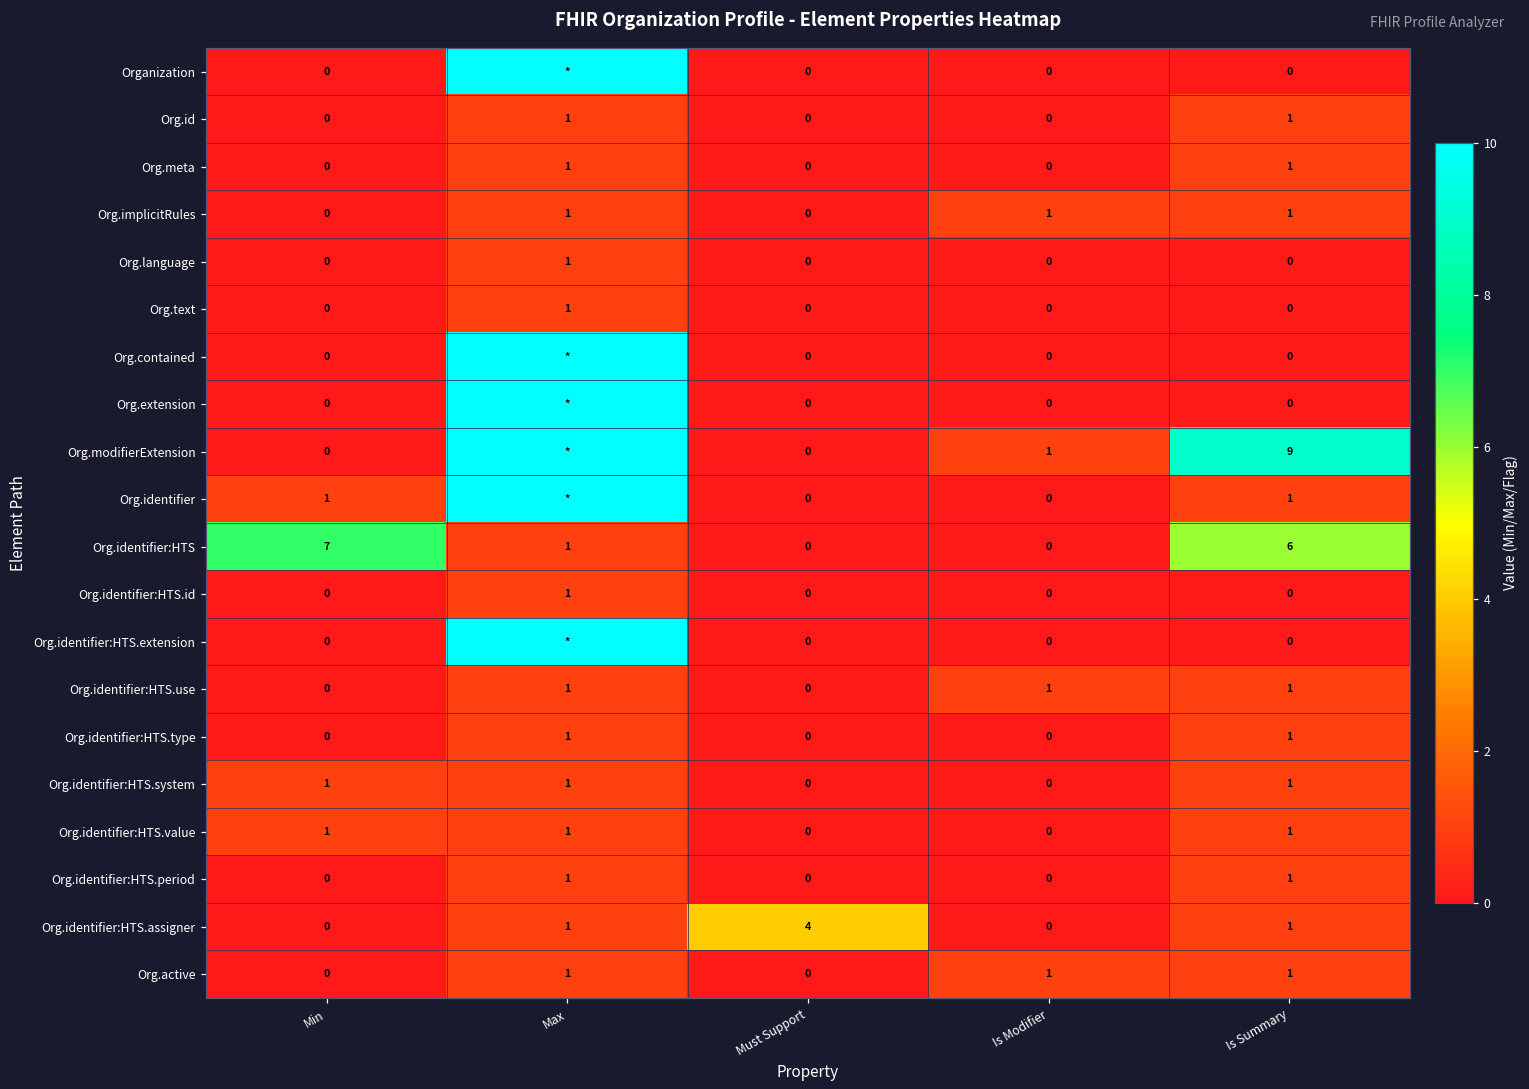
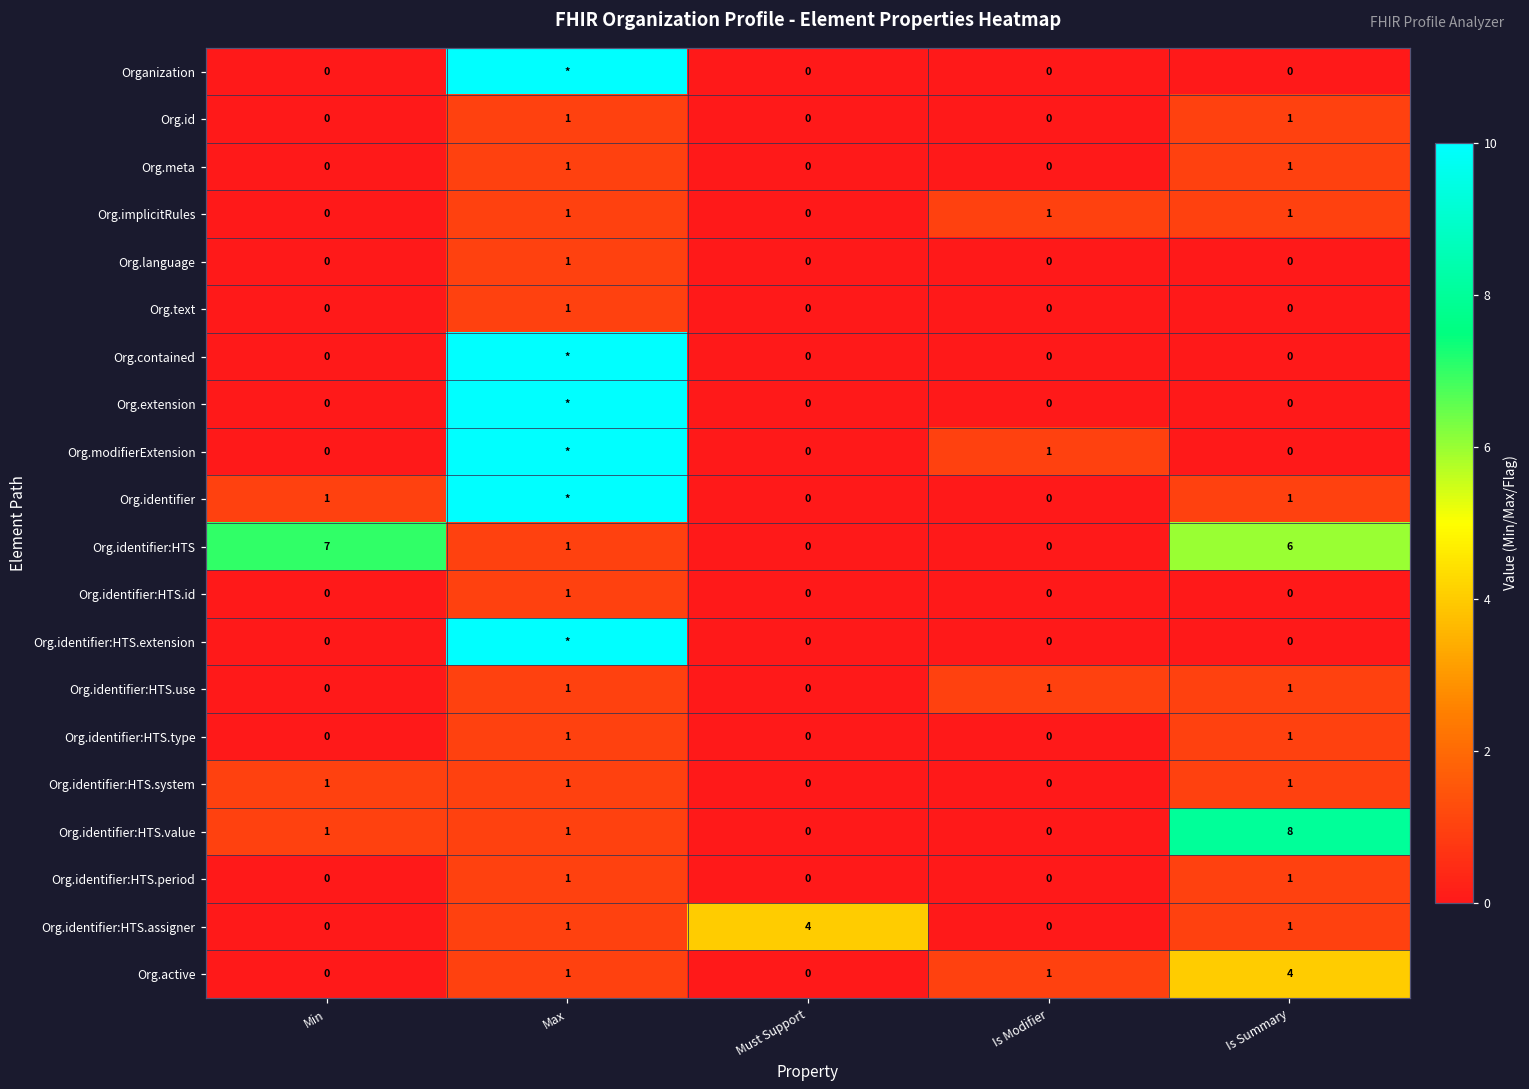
Org.modifierExtension, Is Summary: 9 -> 0
Org.identifier:HTS.value, Is Summary: 1 -> 8
Org.active, Is Summary: 1 -> 4
